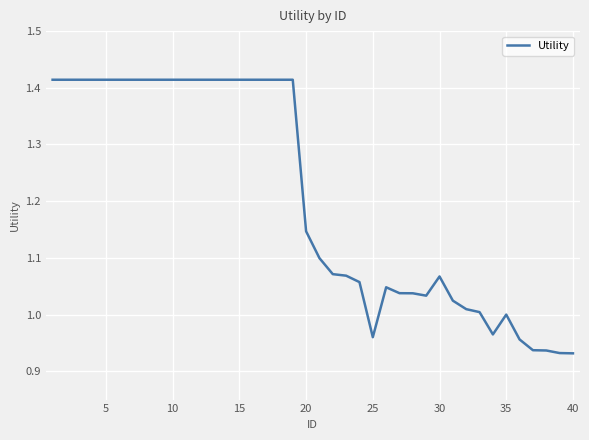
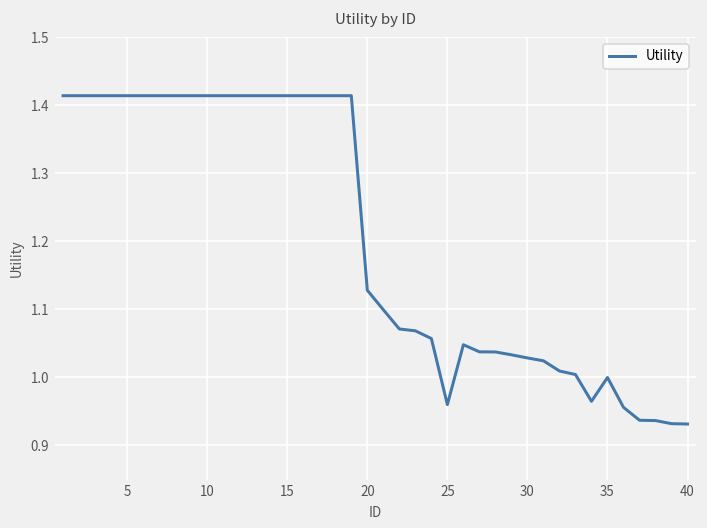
20: 1.15 -> 1.13
30: 1.07 -> 1.03
